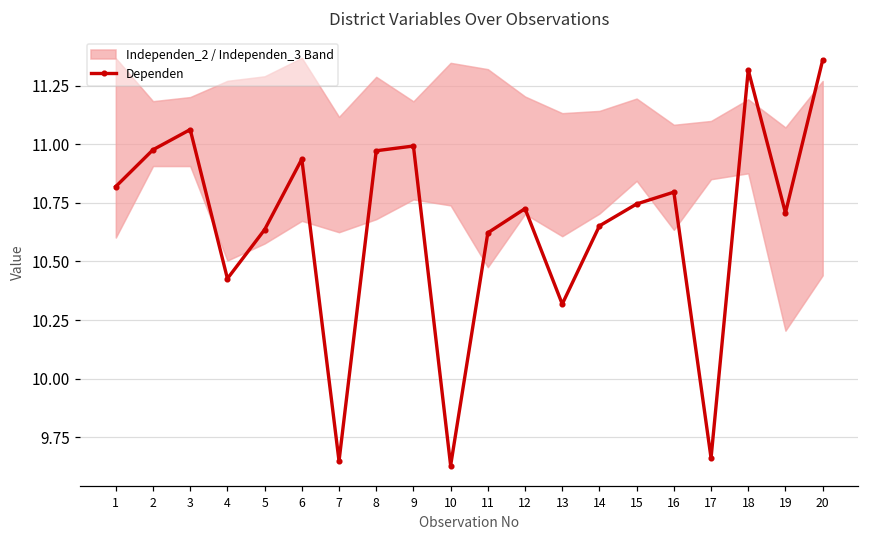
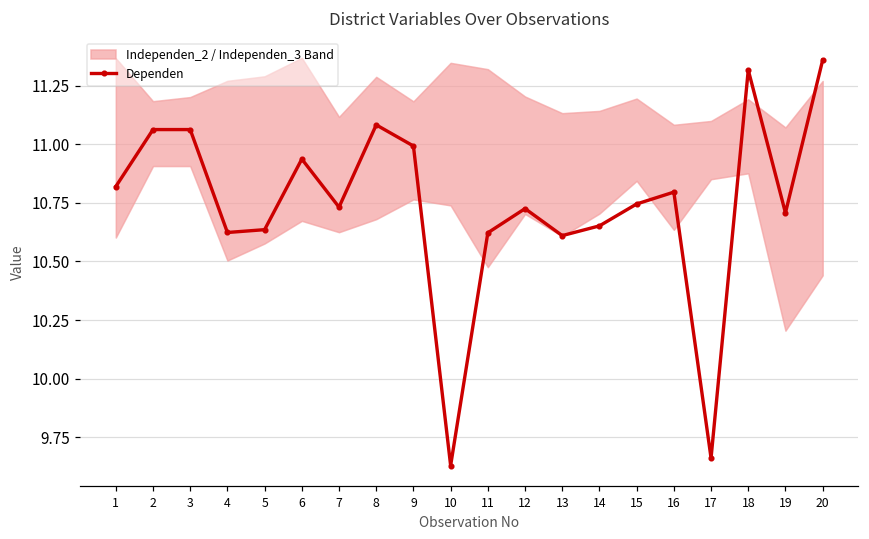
Dependen, 2: 10.98 -> 11.06
Dependen, 4: 10.43 -> 10.62
Dependen, 7: 9.65 -> 10.73
Dependen, 8: 10.97 -> 11.08
Dependen, 13: 10.32 -> 10.61
